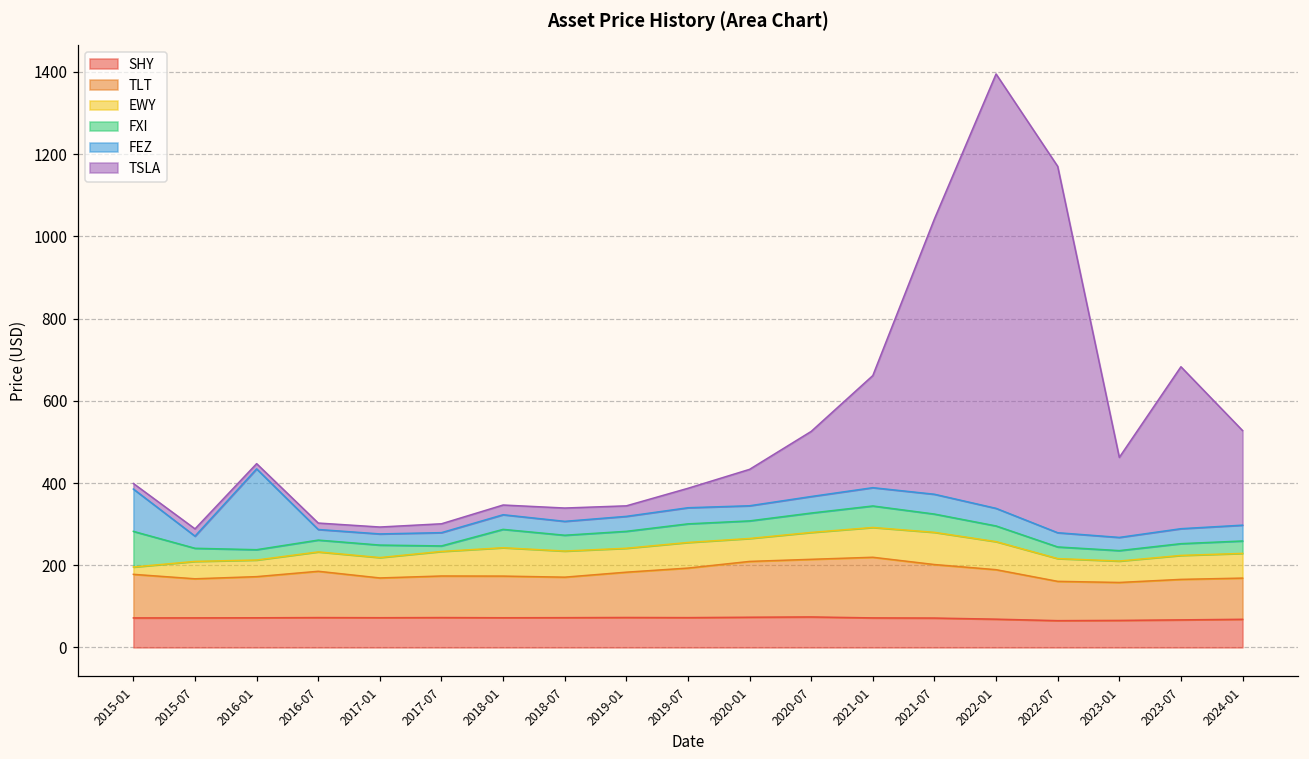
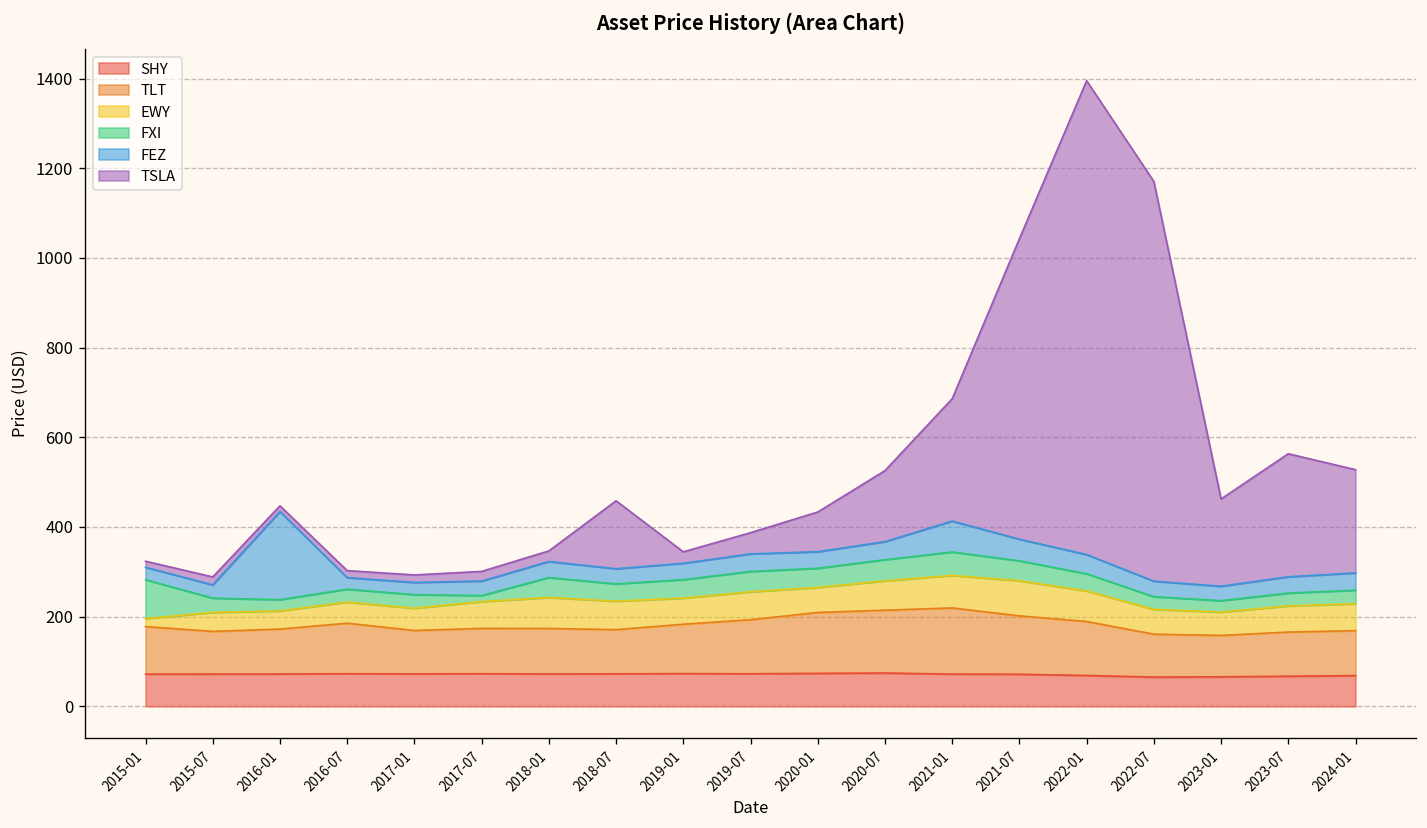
FEZ, 2015-01: 100 -> 30
TSLA, 2018-07: 30 -> 150
FEZ, 2021-01: 40 -> 70
TSLA, 2023-07: 390 -> 270
